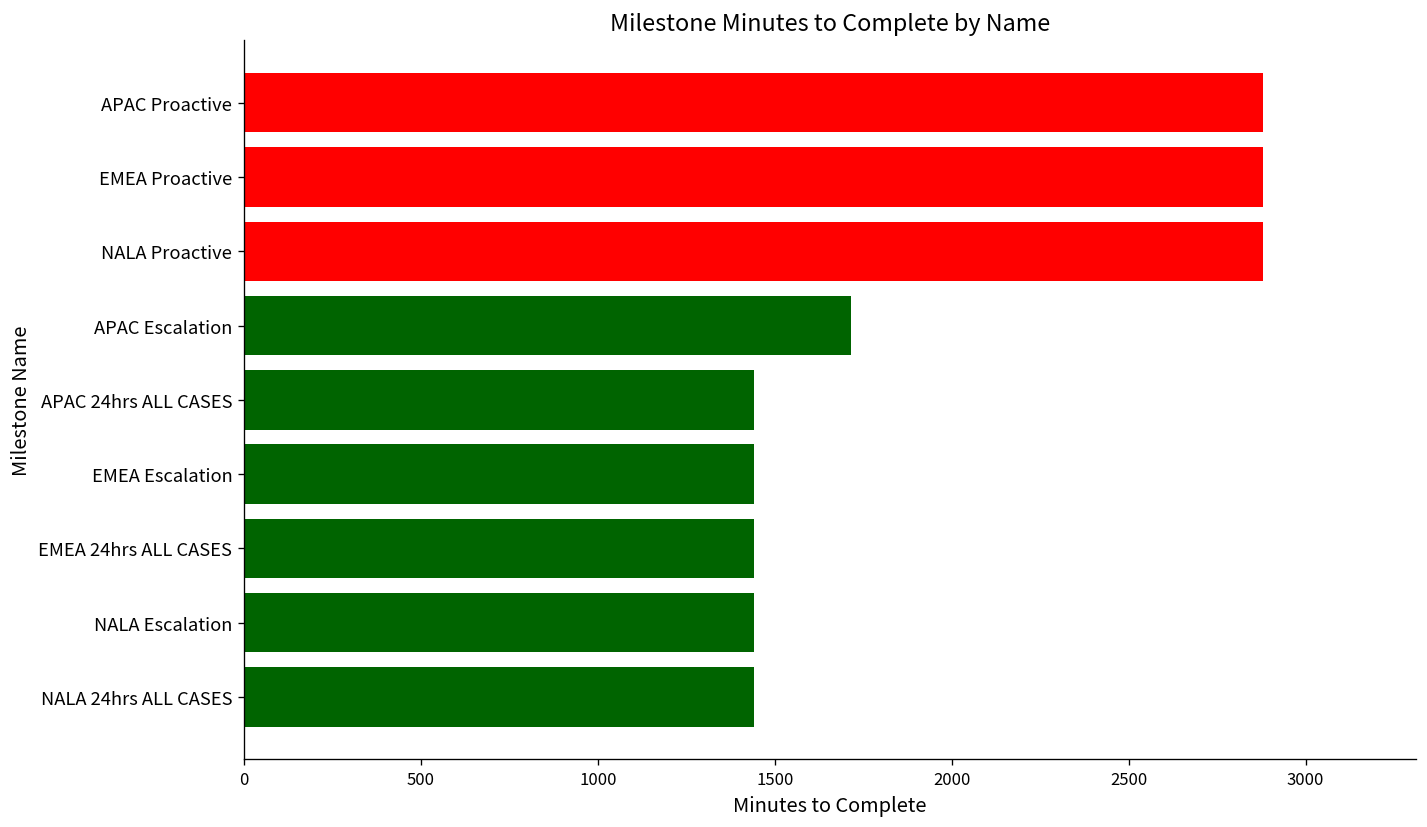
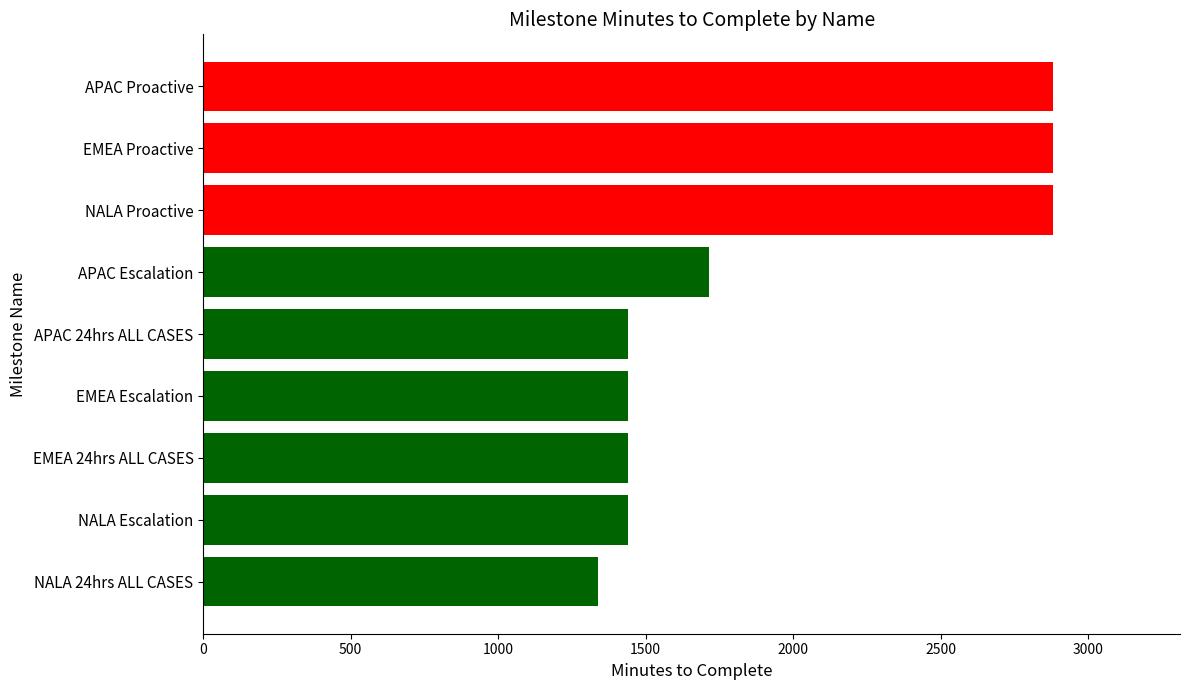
NALA 24hrs ALL CASES: 1440 -> 1340
